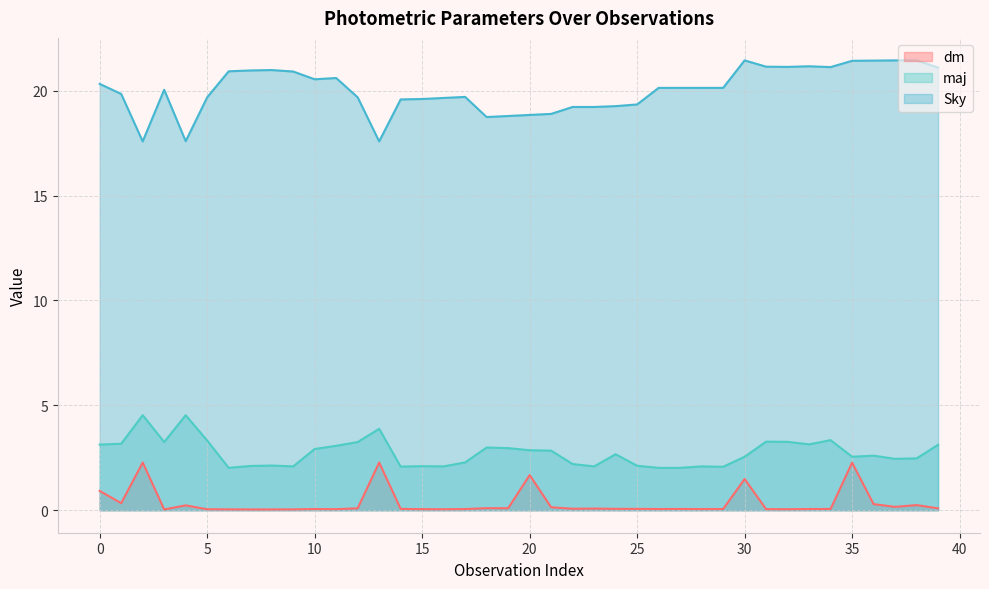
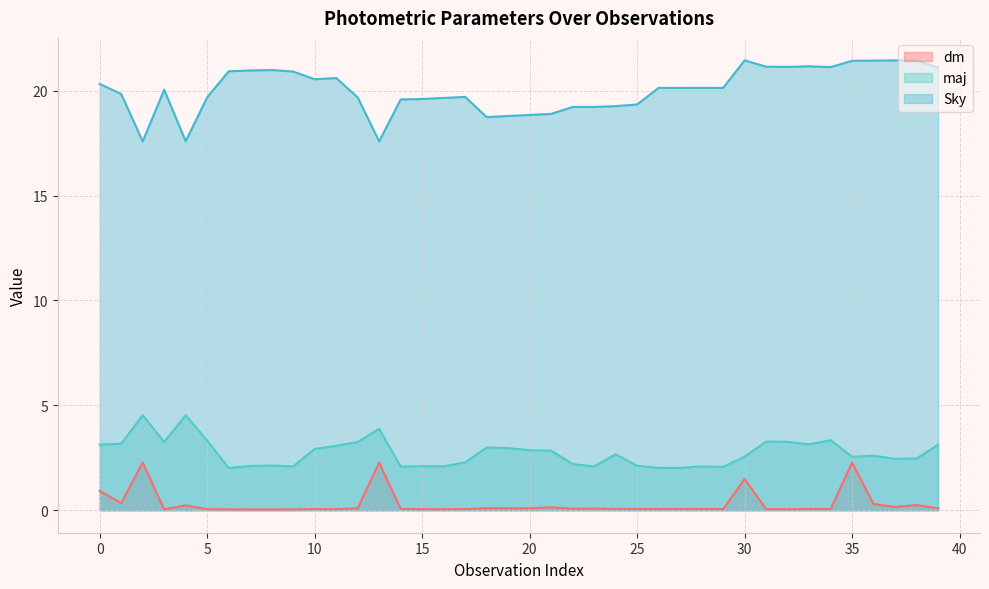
dm, 20: 1.7 -> 0.1
